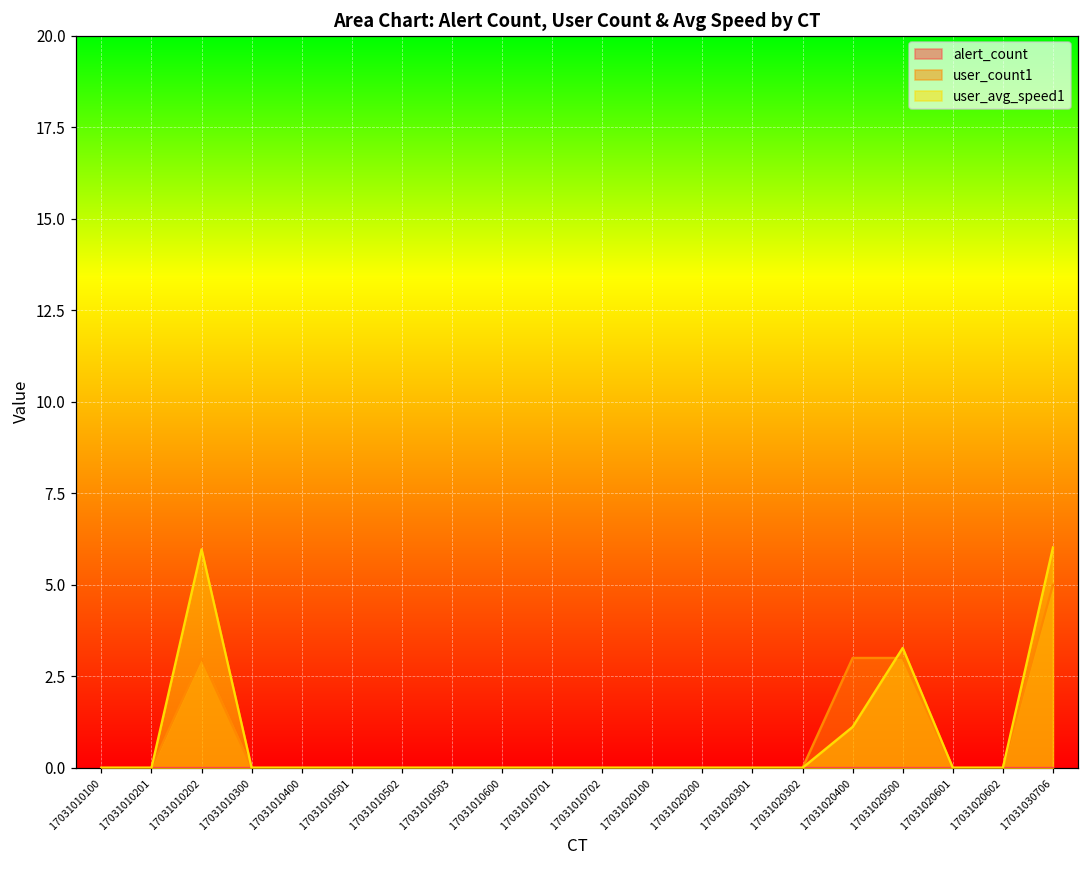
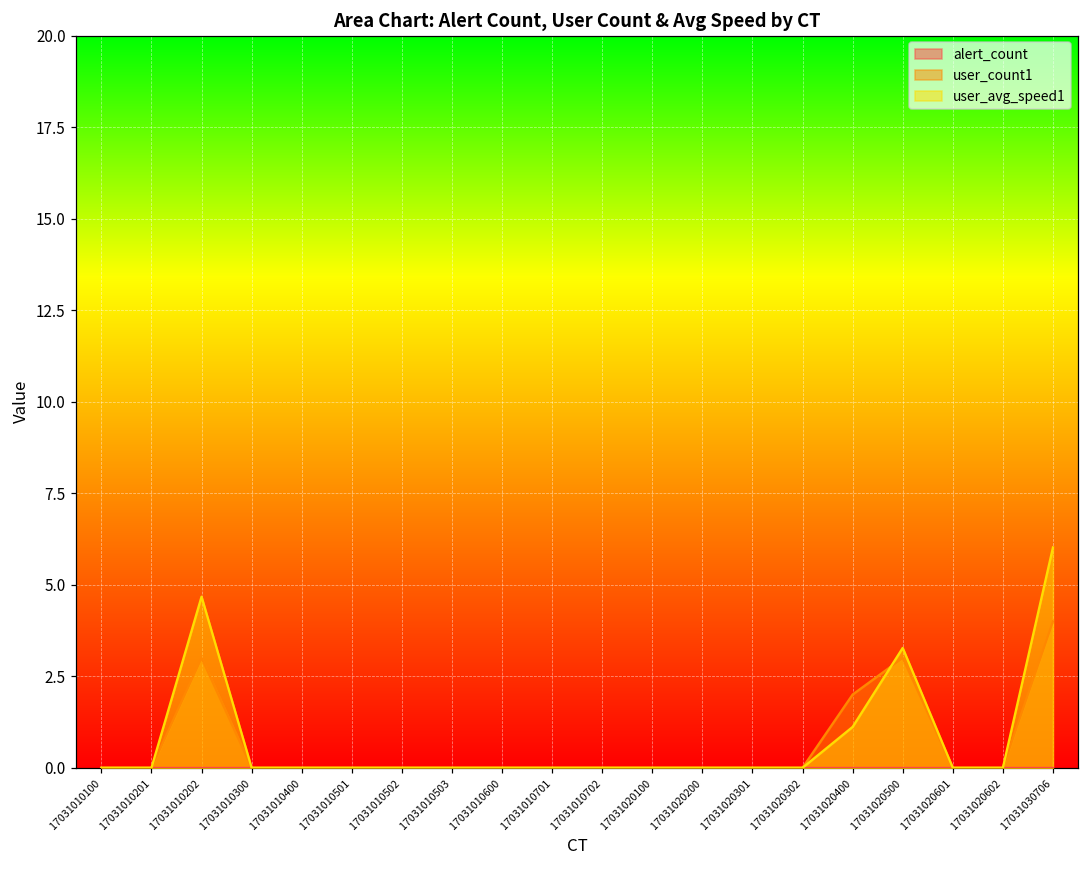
user_avg_speed1, 17031010202: 6.0 -> 4.7
user_count1, 17031020400: 3 -> 2
user_count1, 17031030706: 5 -> 4
